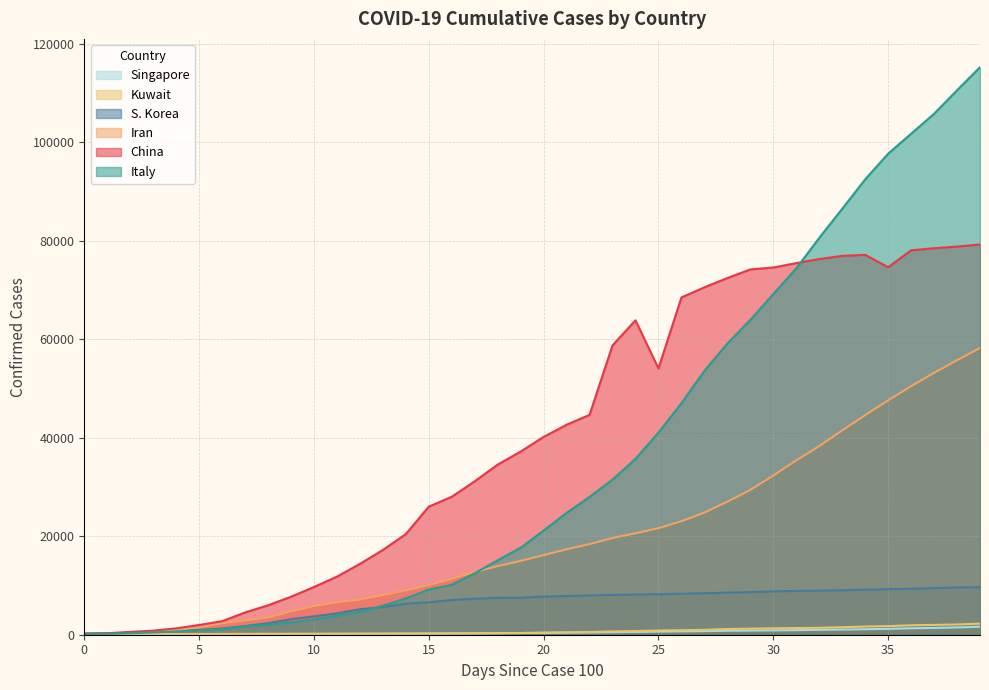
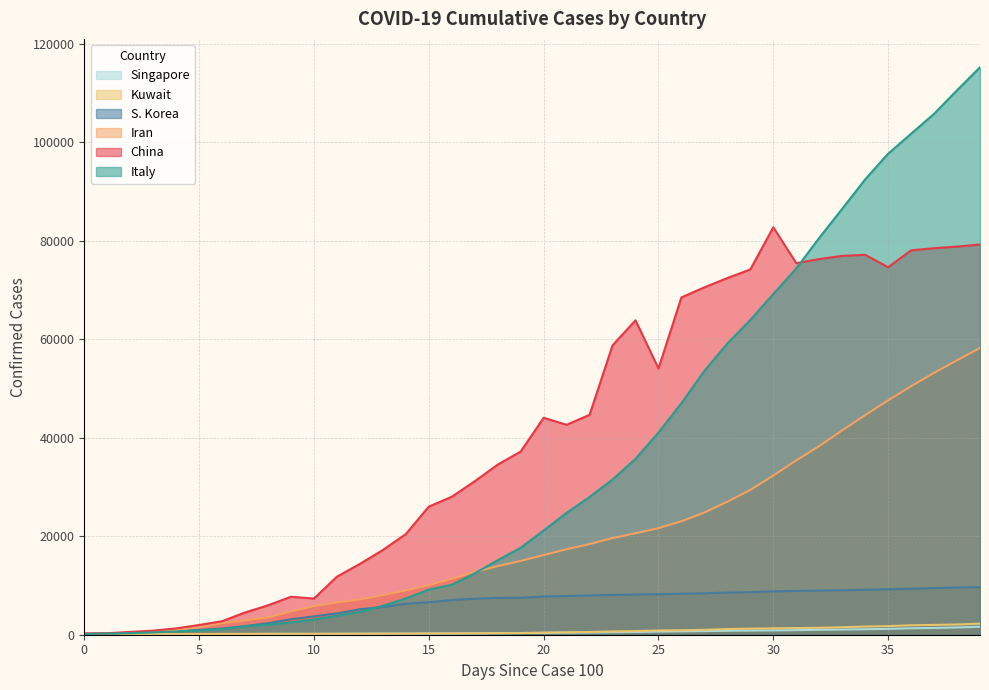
China, 10: 10000 -> 7000
China, 20: 40000 -> 44000
China, 30: 75000 -> 83000
